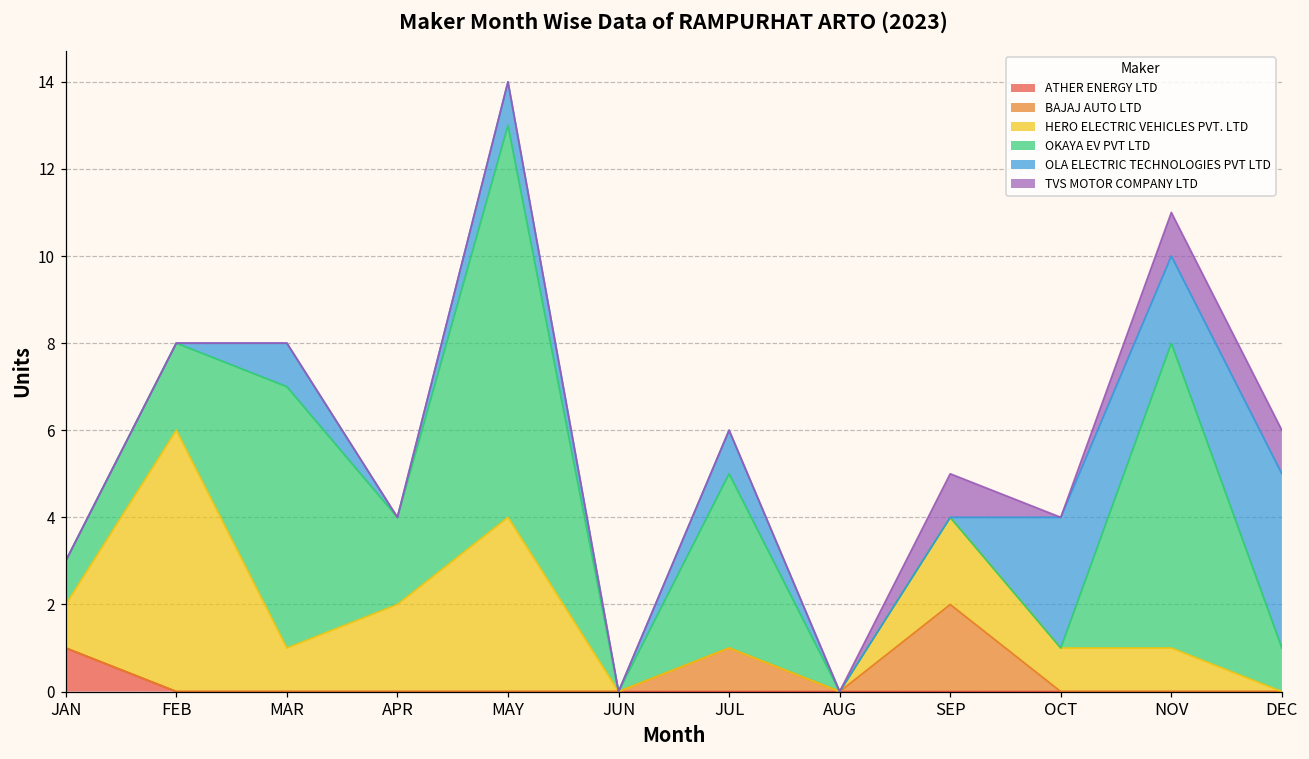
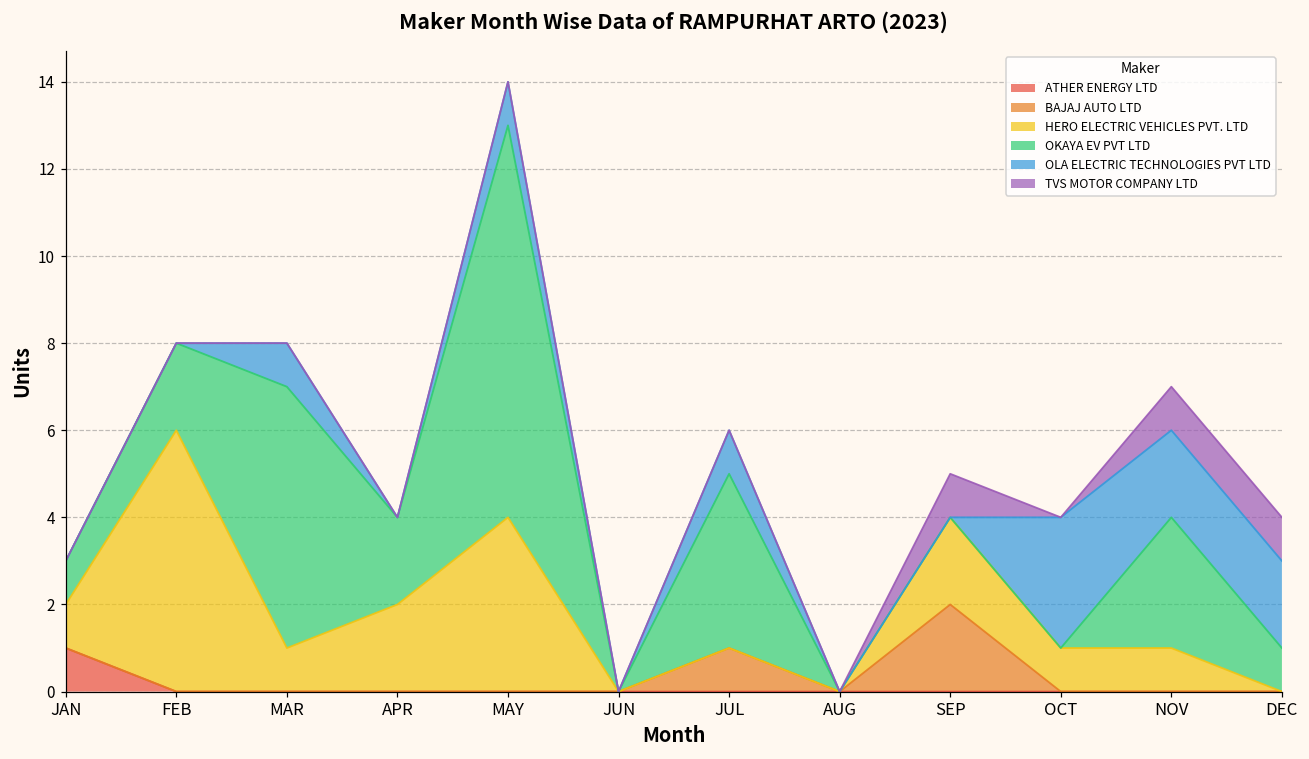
OKAYA EV PVT LTD, NOV: 7 -> 3
OLA ELECTRIC TECHNOLOGIES PVT LTD, DEC: 4 -> 2
